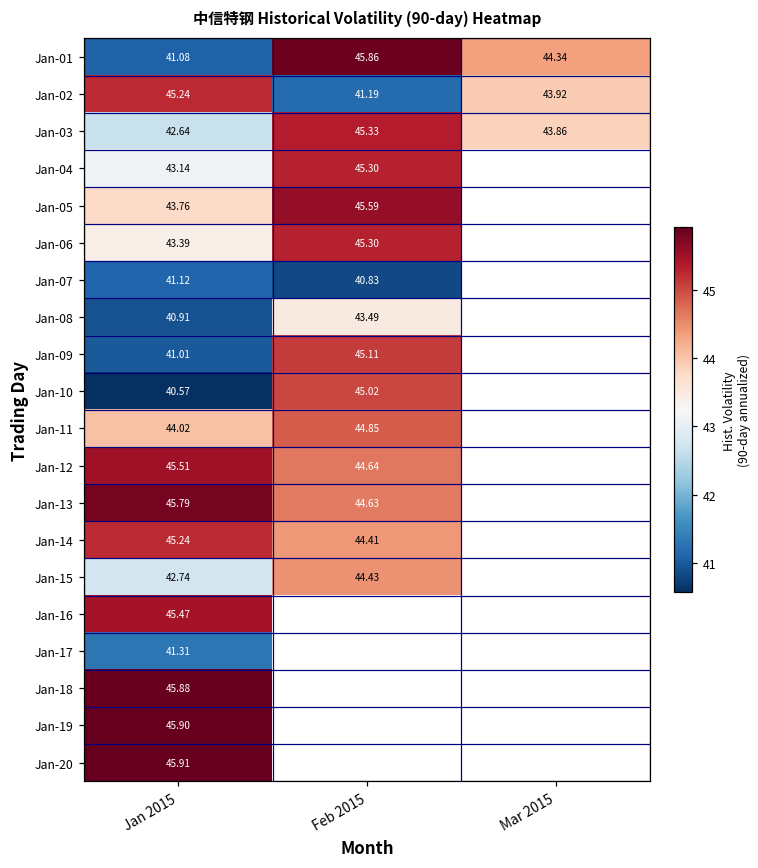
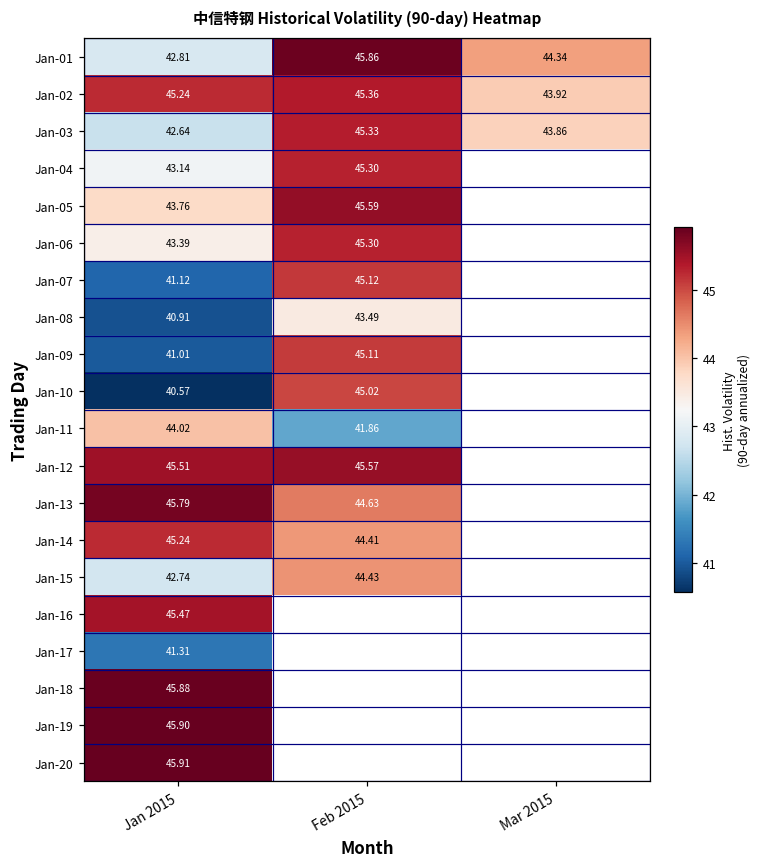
Jan-01, Jan 2015: 41.08 -> 42.81
Jan-02, Feb 2015: 41.19 -> 45.36
Jan-07, Feb 2015: 40.83 -> 45.12
Jan-11, Feb 2015: 44.85 -> 41.86
Jan-12, Feb 2015: 44.64 -> 45.57
